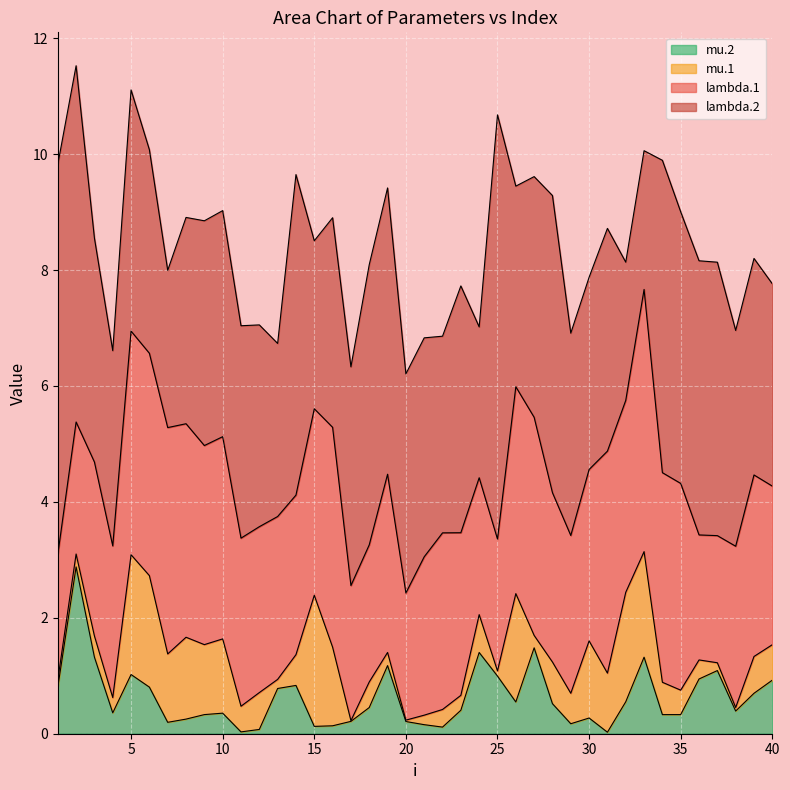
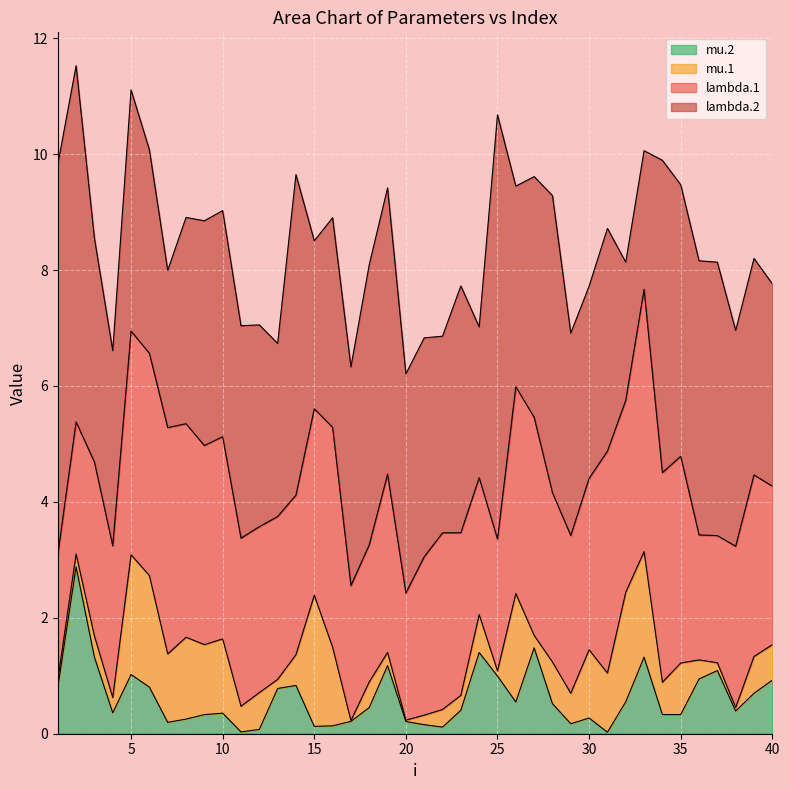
mu.1, 30: 1.3 -> 1.2
mu.1, 35: 0.4 -> 0.9
